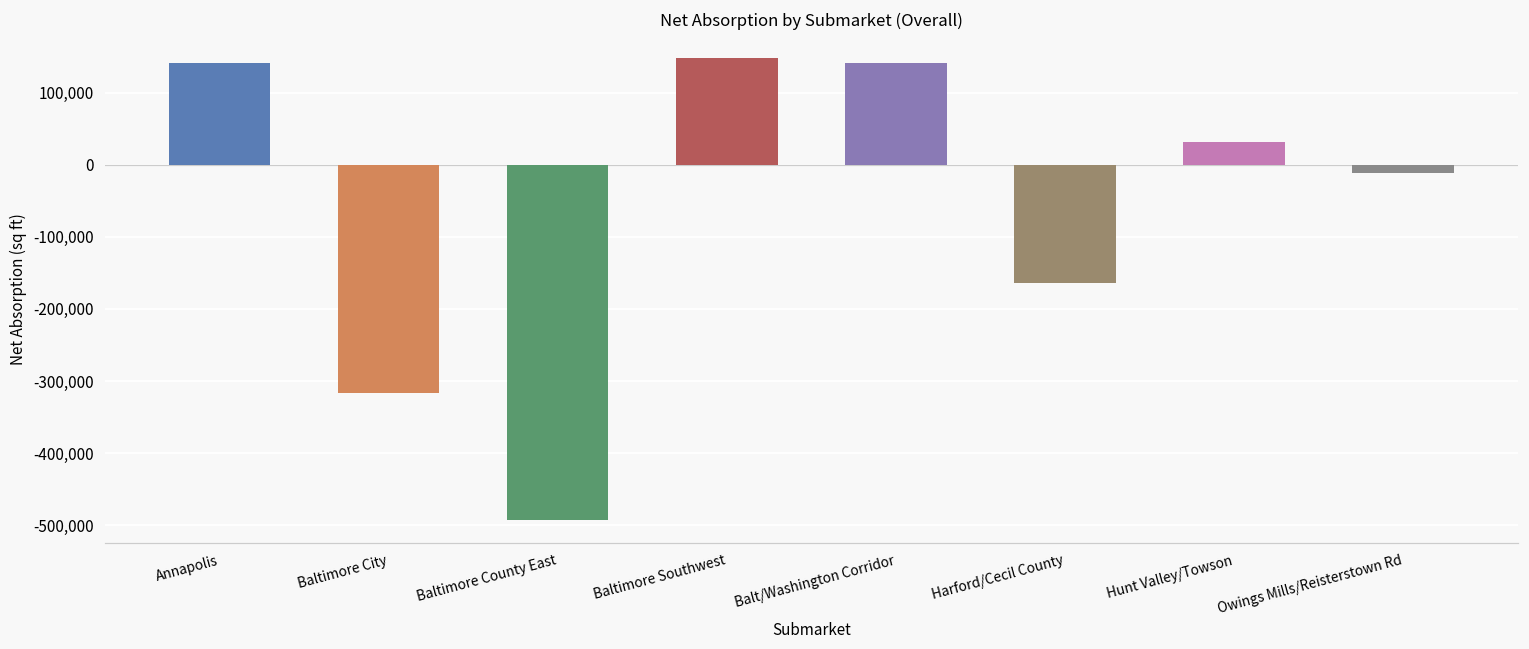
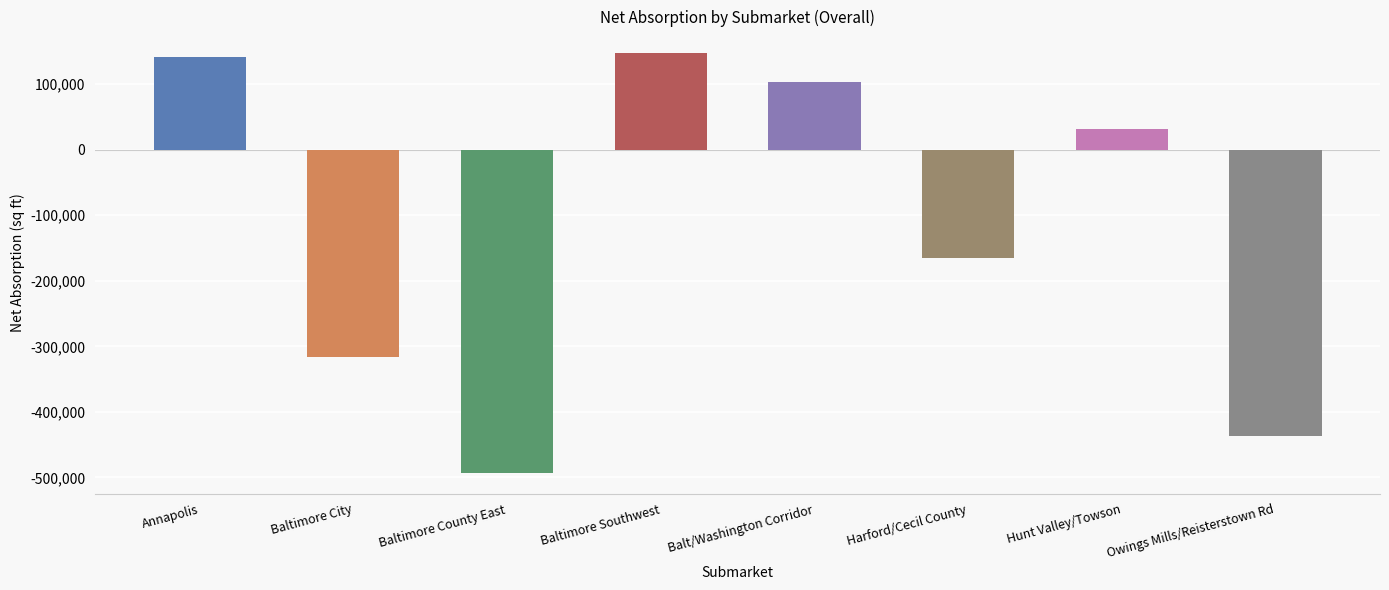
Balt/Washington Corridor: 140,000 -> 100,000
Owings Mills/Reisterstown Rd: -10,000 -> -440,000
